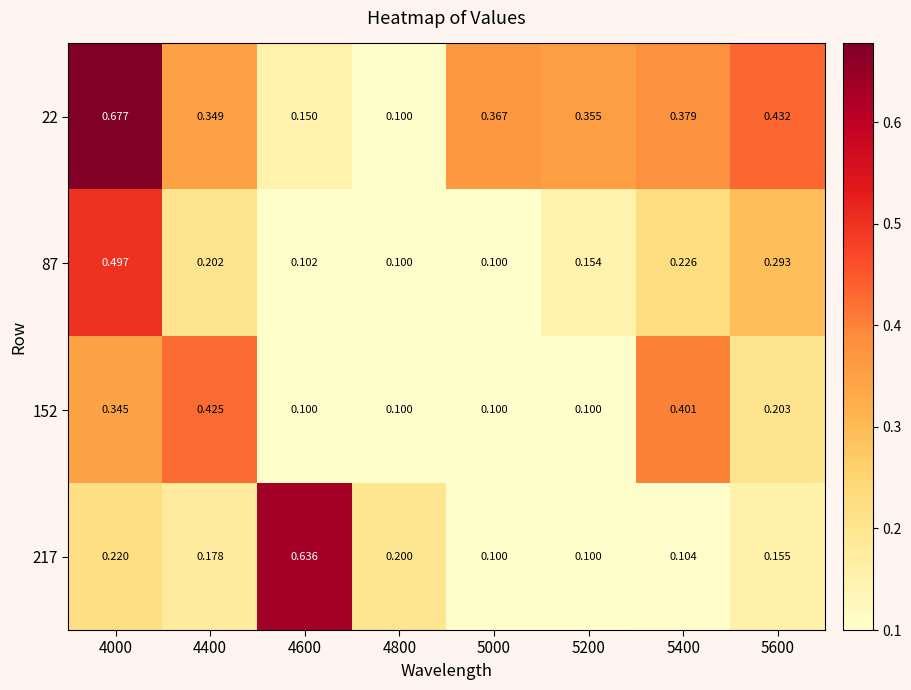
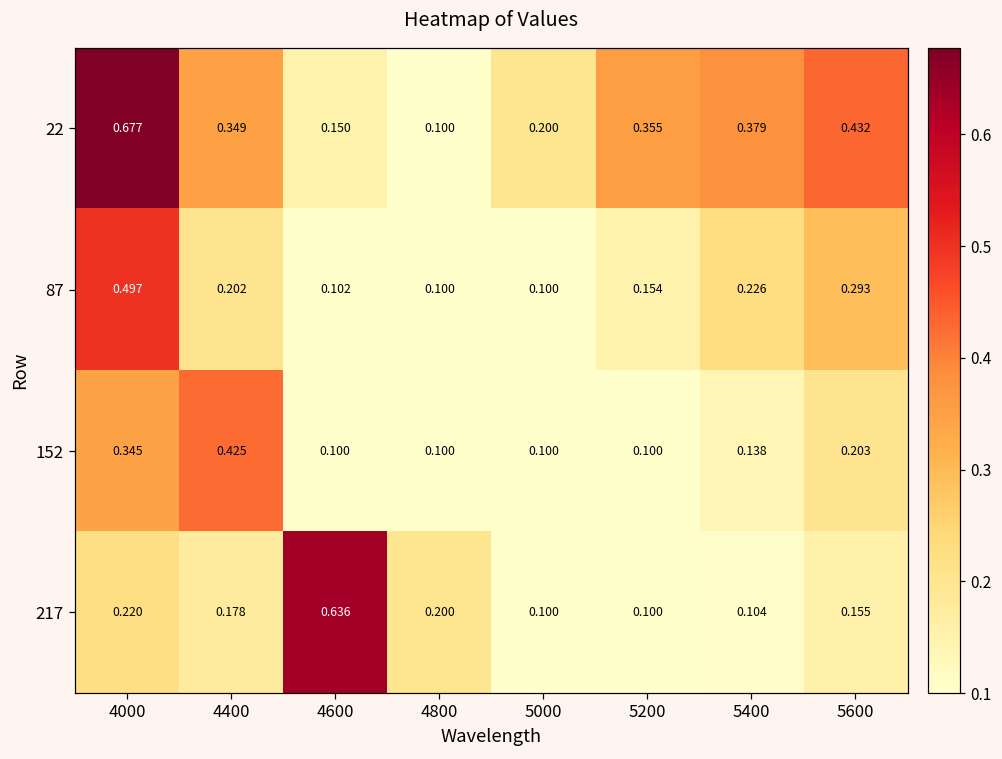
22, 5000: 0.367 -> 0.200
152, 5400: 0.401 -> 0.138
